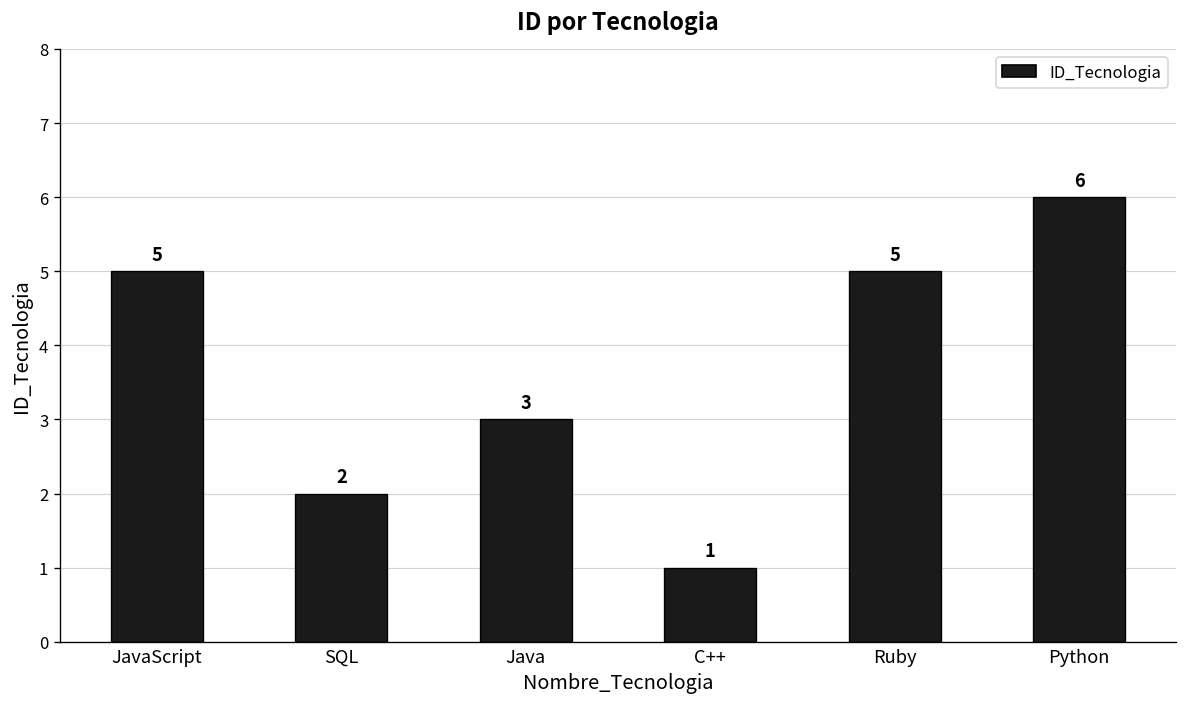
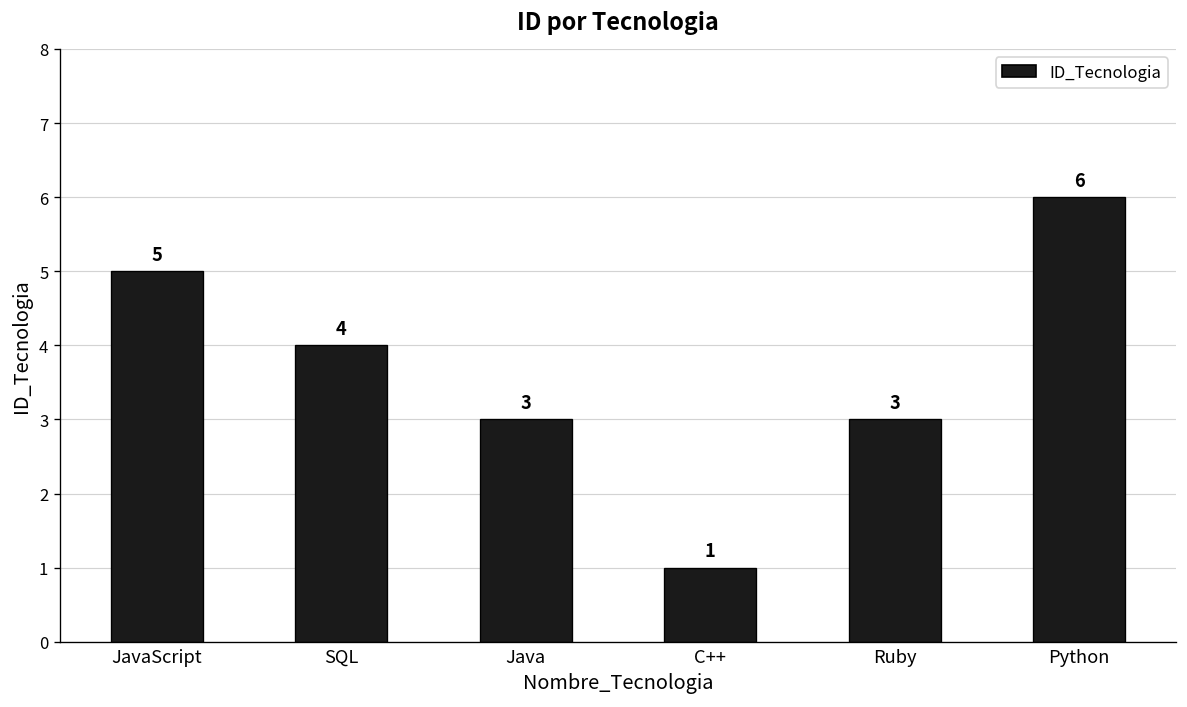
SQL: 2 -> 4
Ruby: 5 -> 3
